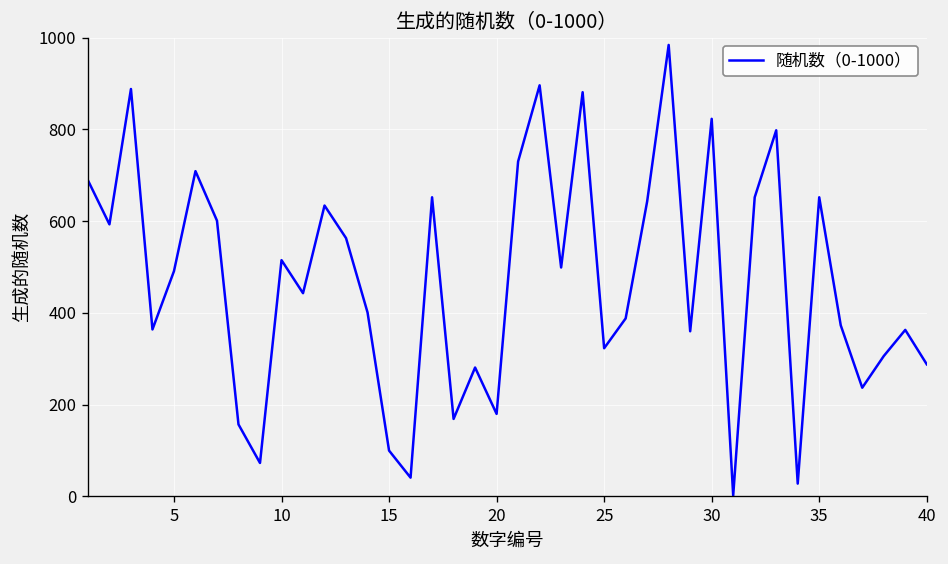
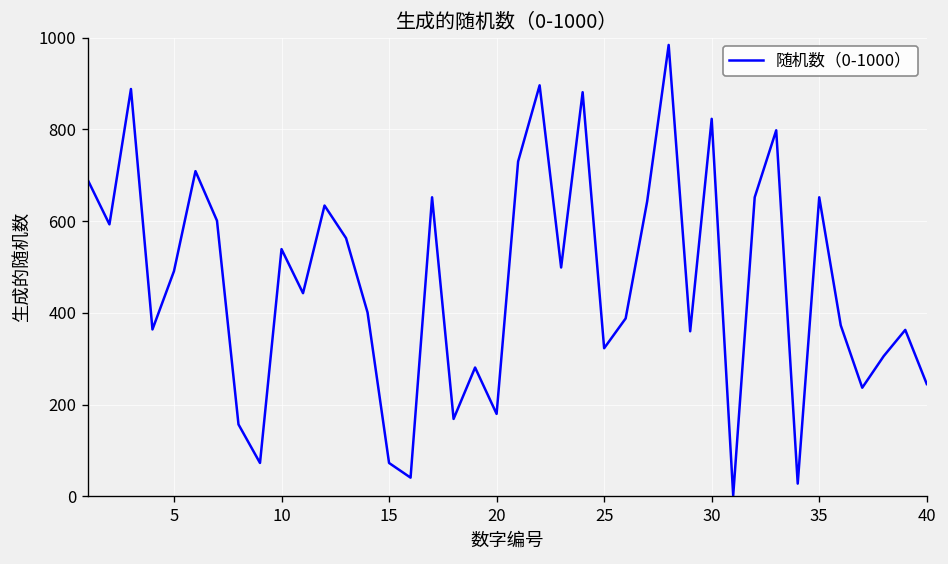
10: 520 -> 540
15: 100 -> 70
40: 290 -> 250
